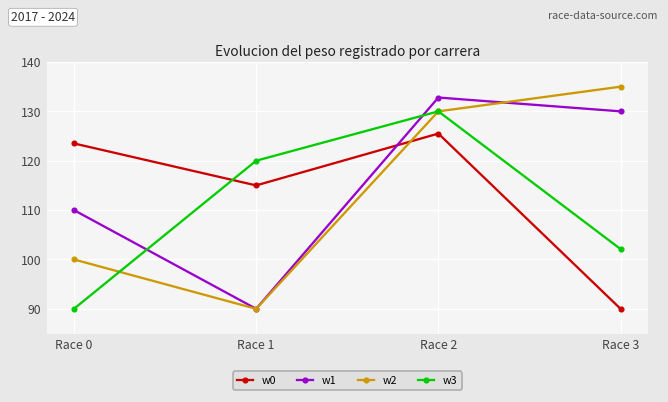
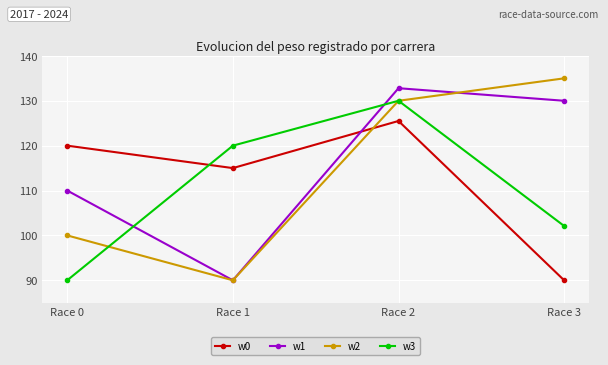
w0, Race 0: 124 -> 120
